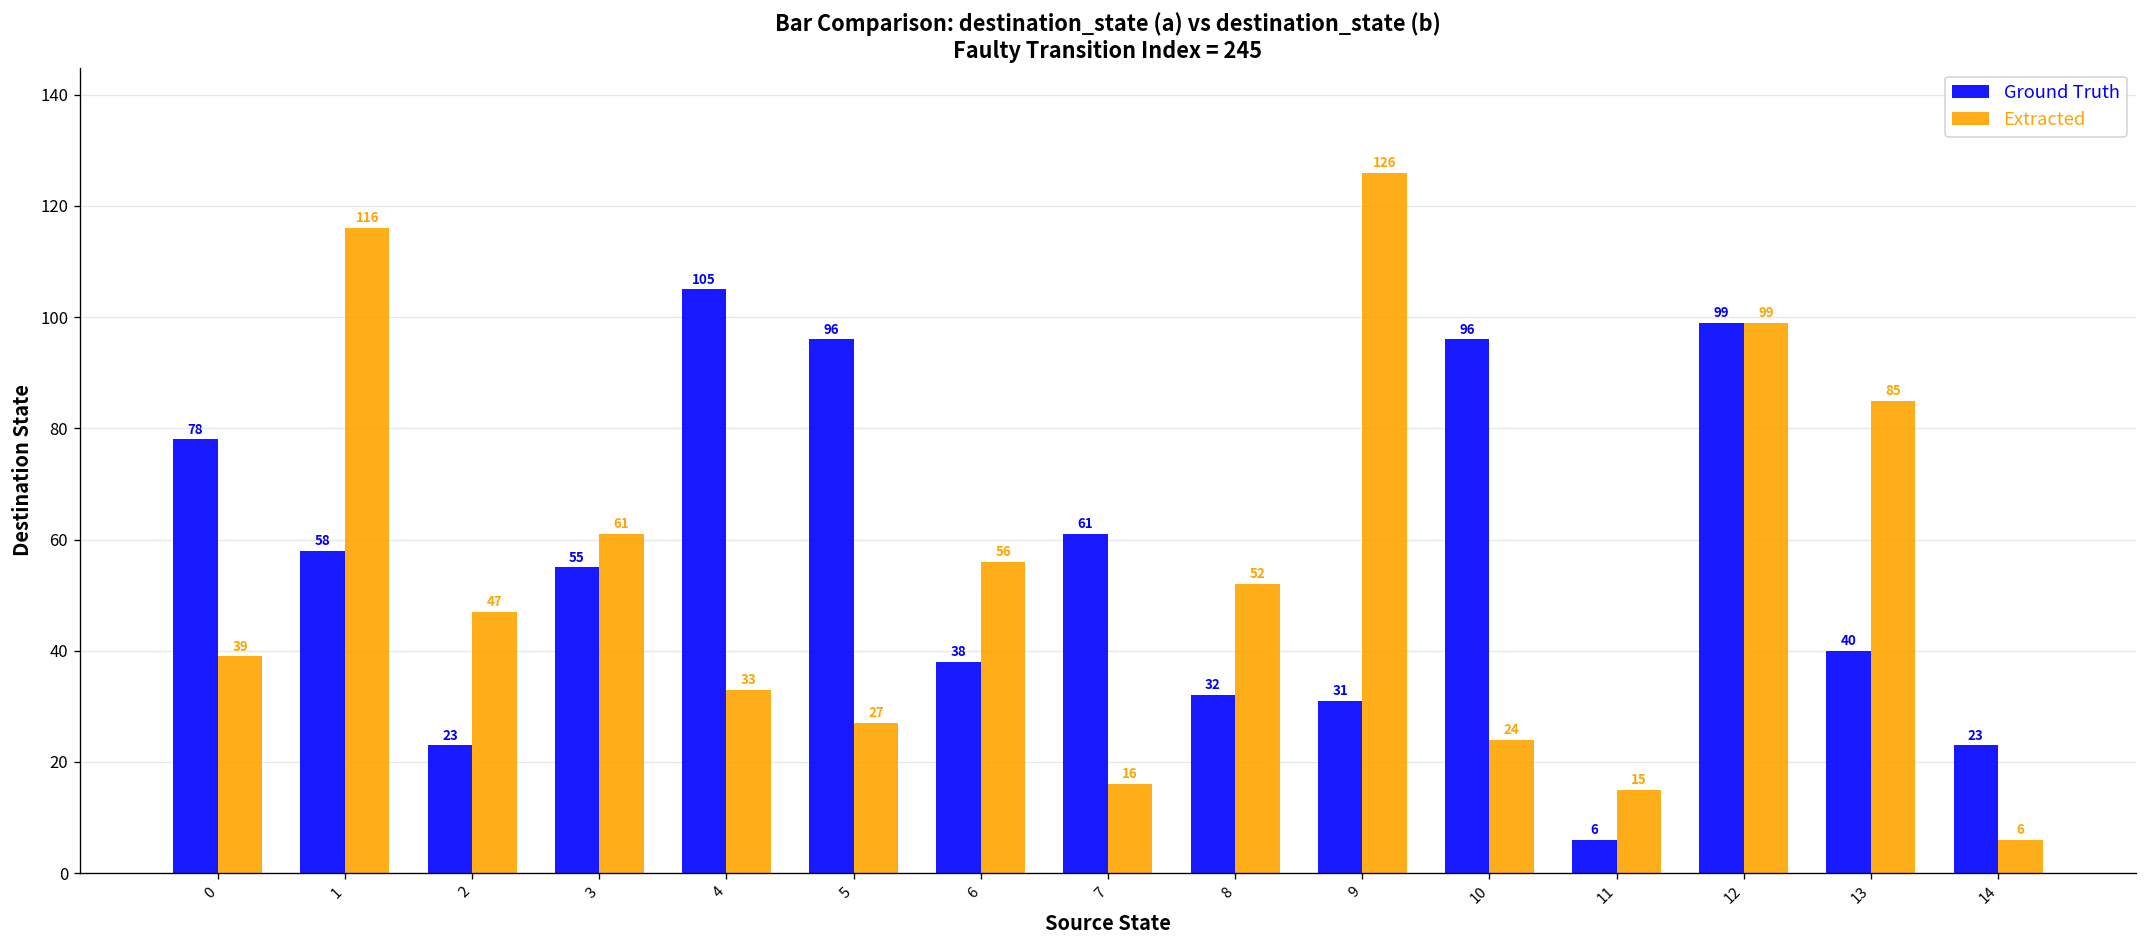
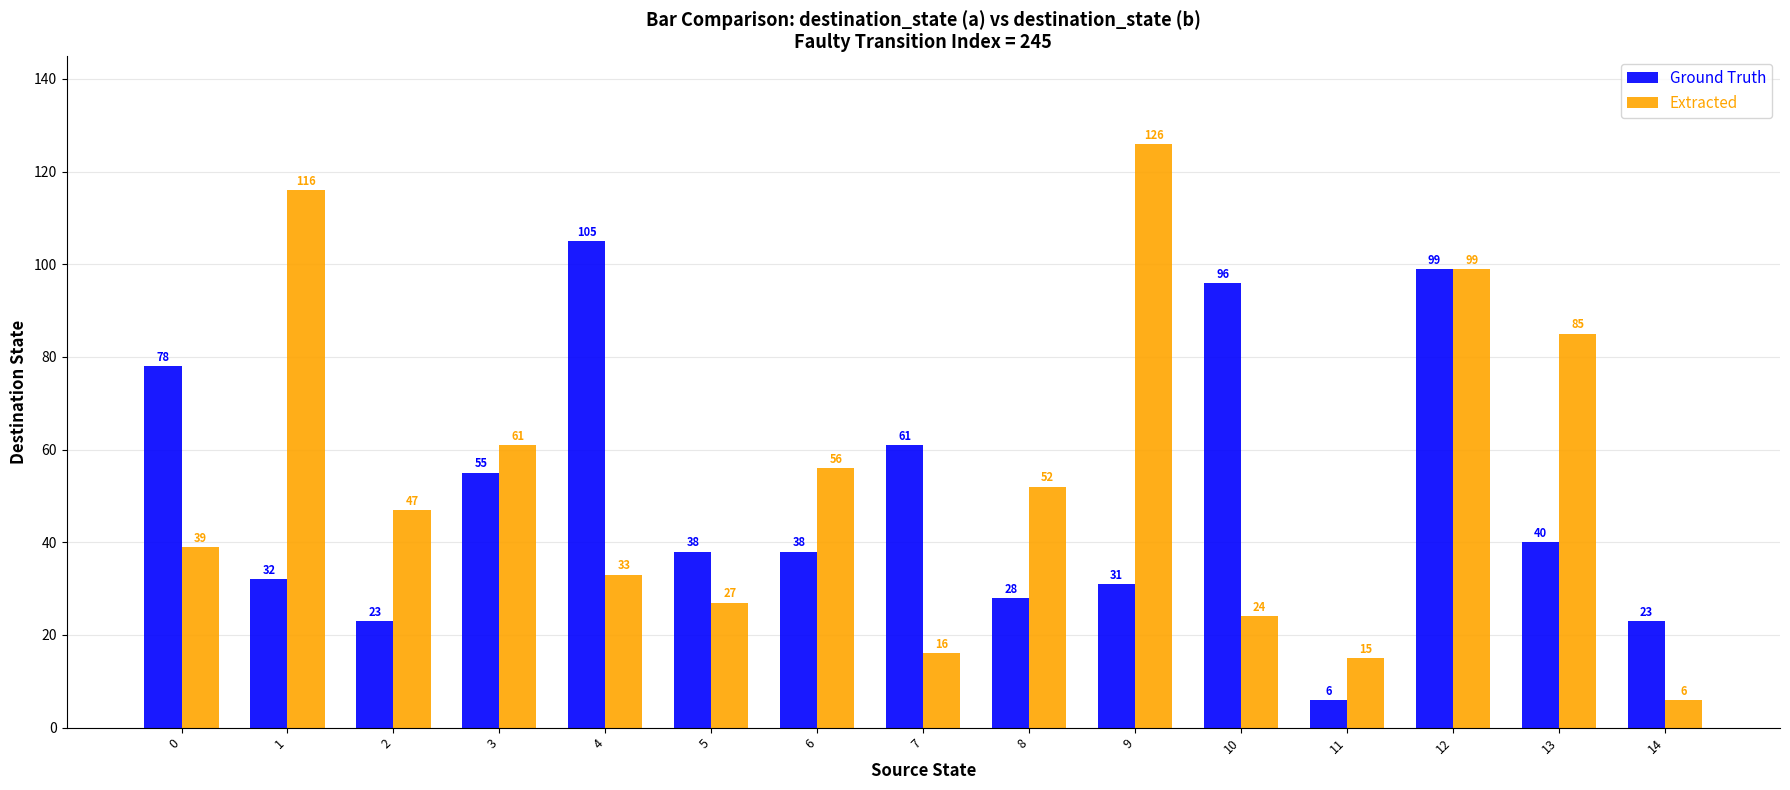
Ground Truth, 1: 58 -> 32
Ground Truth, 5: 96 -> 38
Ground Truth, 8: 32 -> 28
